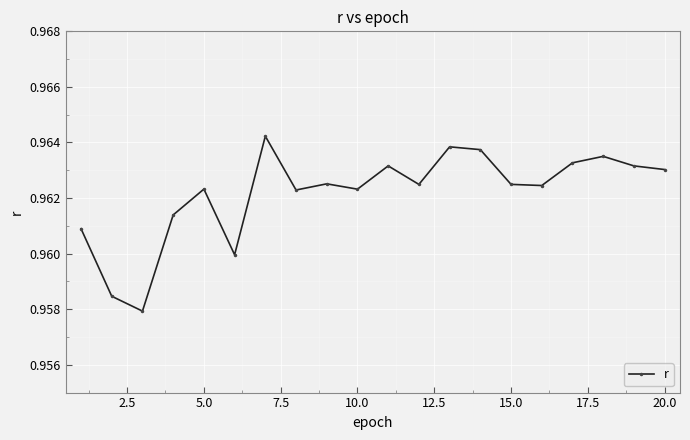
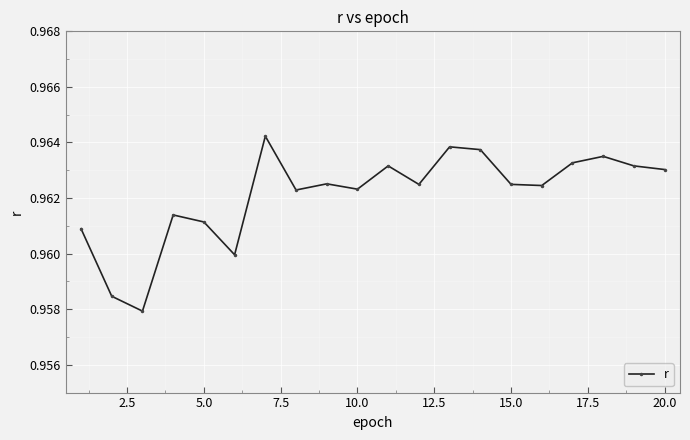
5.0: 0.9623 -> 0.9611
